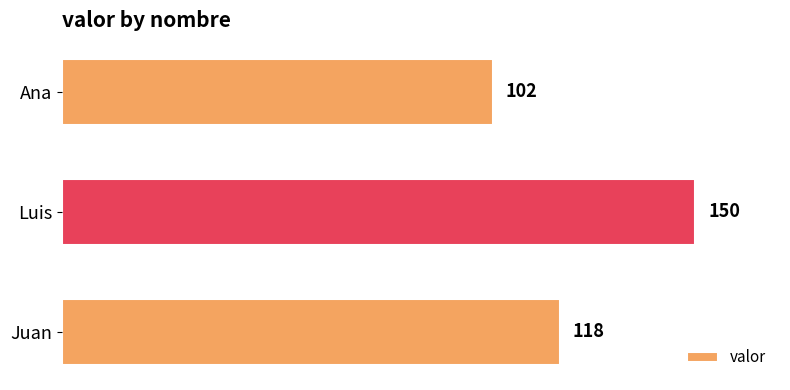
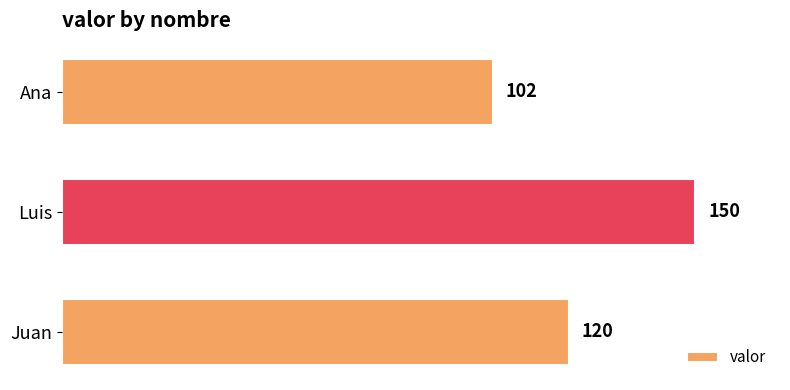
Juan: 118 -> 120
